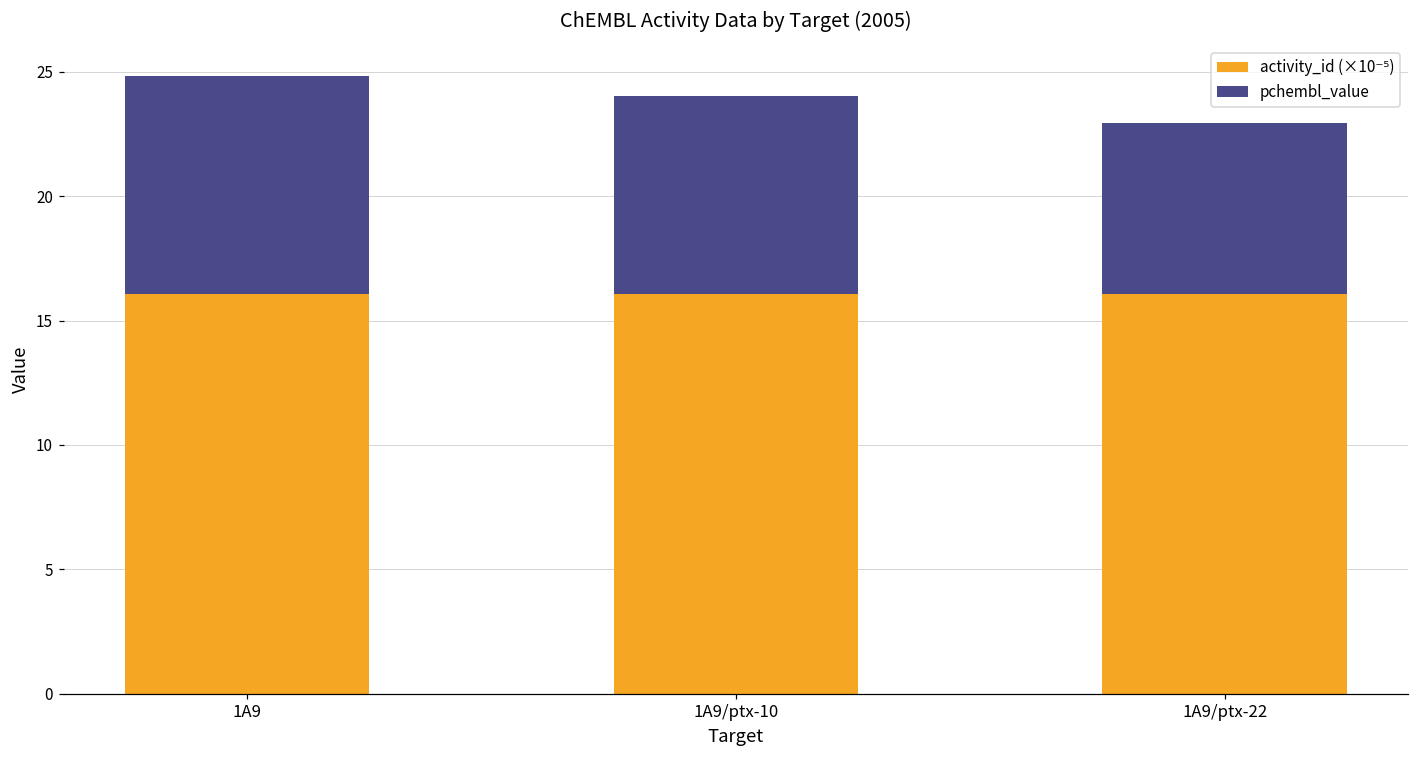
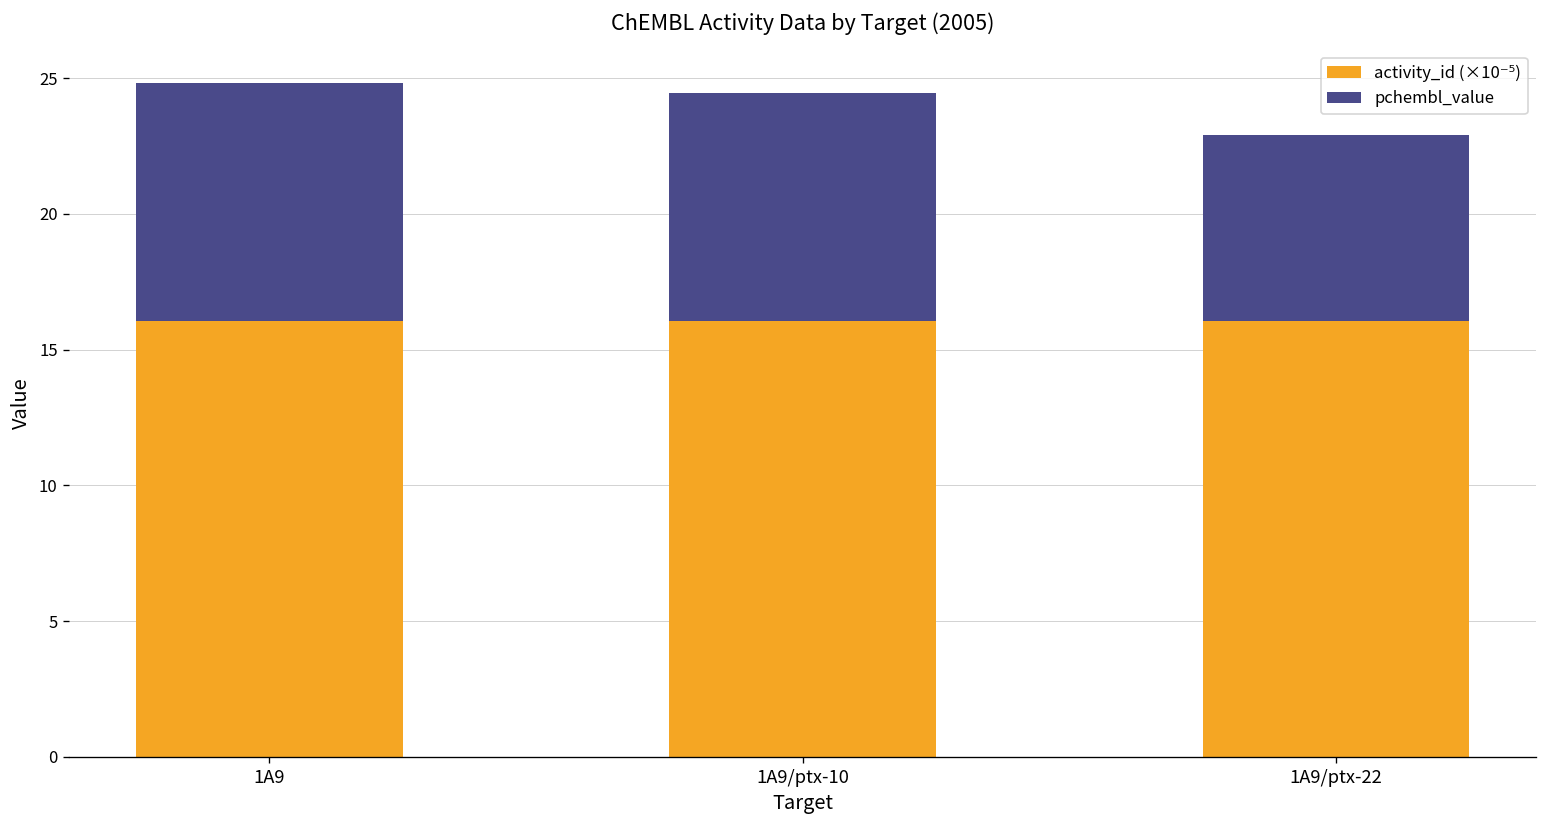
pchembl_value, 1A9/ptx-10: 8.0 -> 8.4
